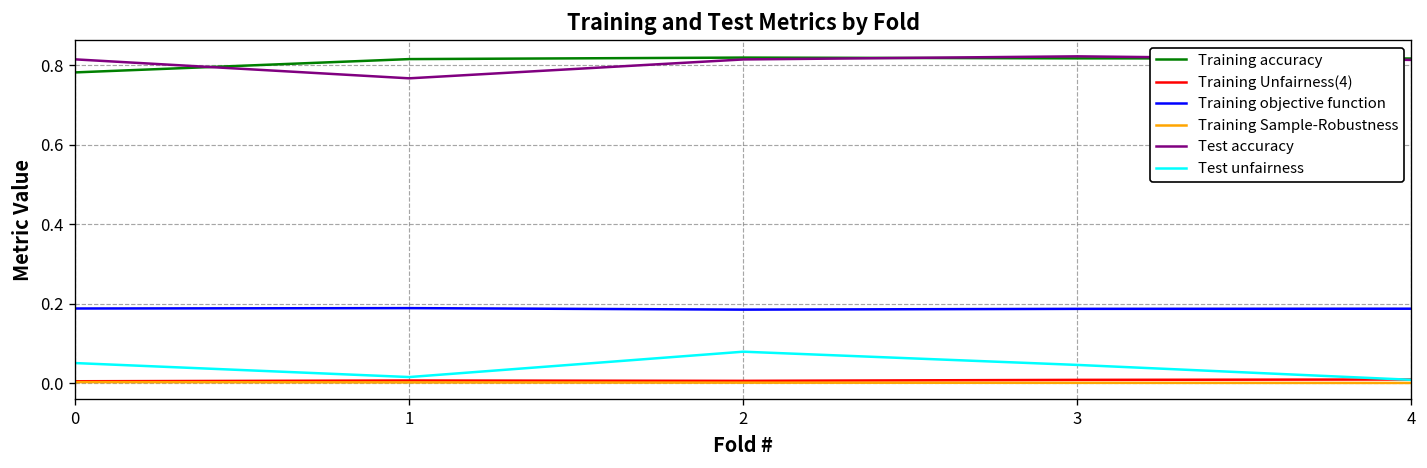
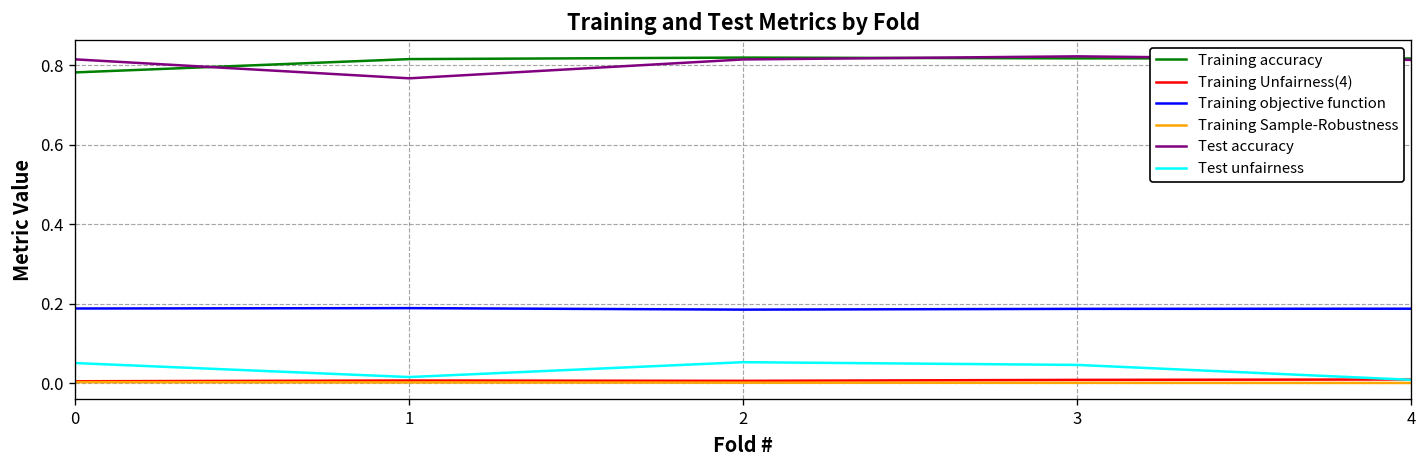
Test unfairness, 2: 0.08 -> 0.05
